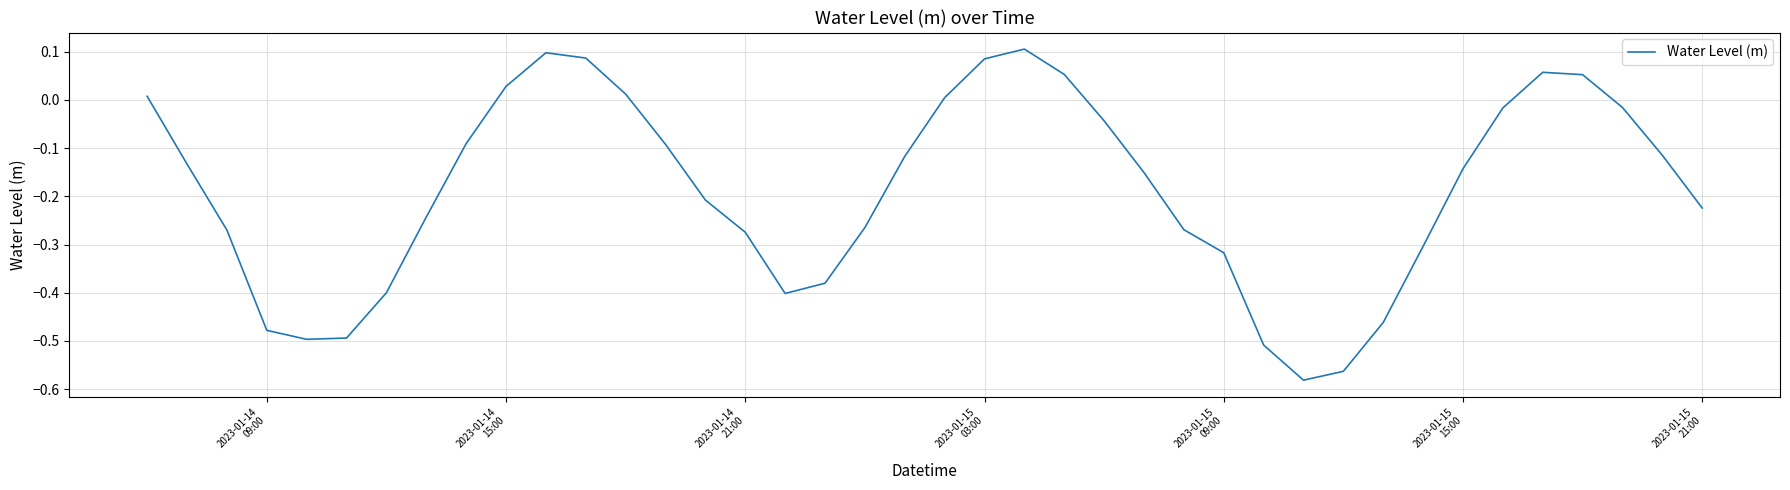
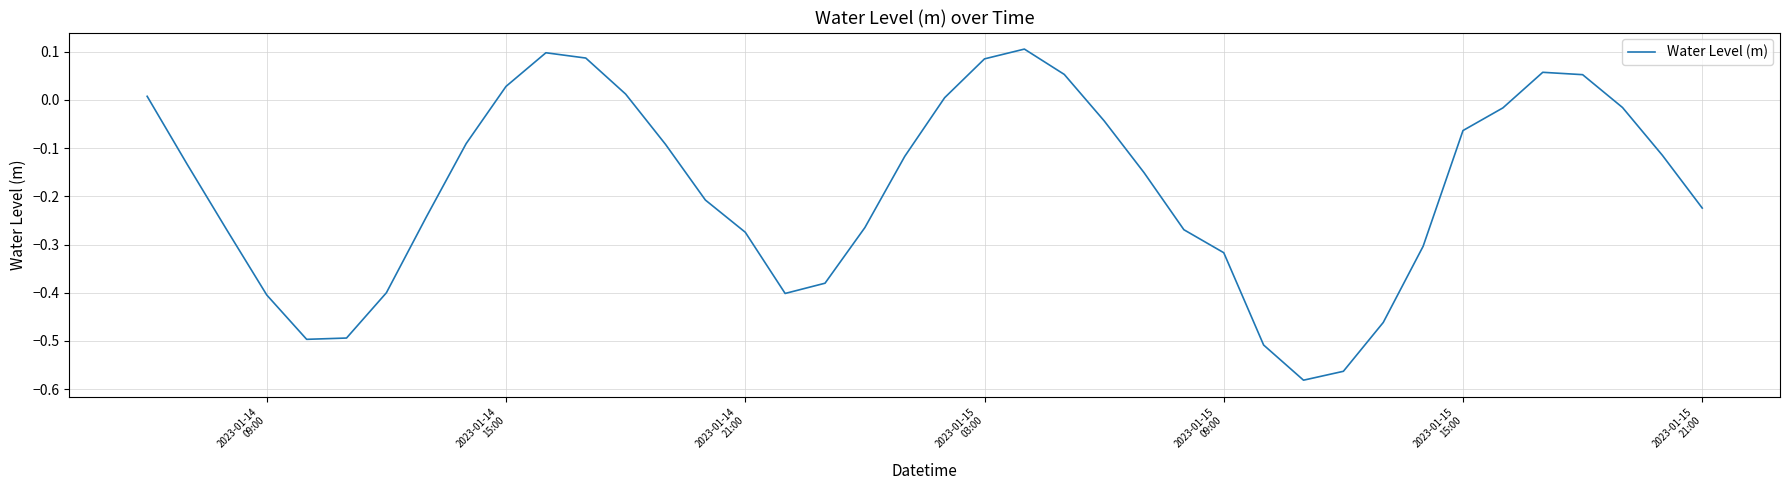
2023-01-14 09:00: -0.48 -> -0.40
2023-01-15 15:00: -0.14 -> -0.06
